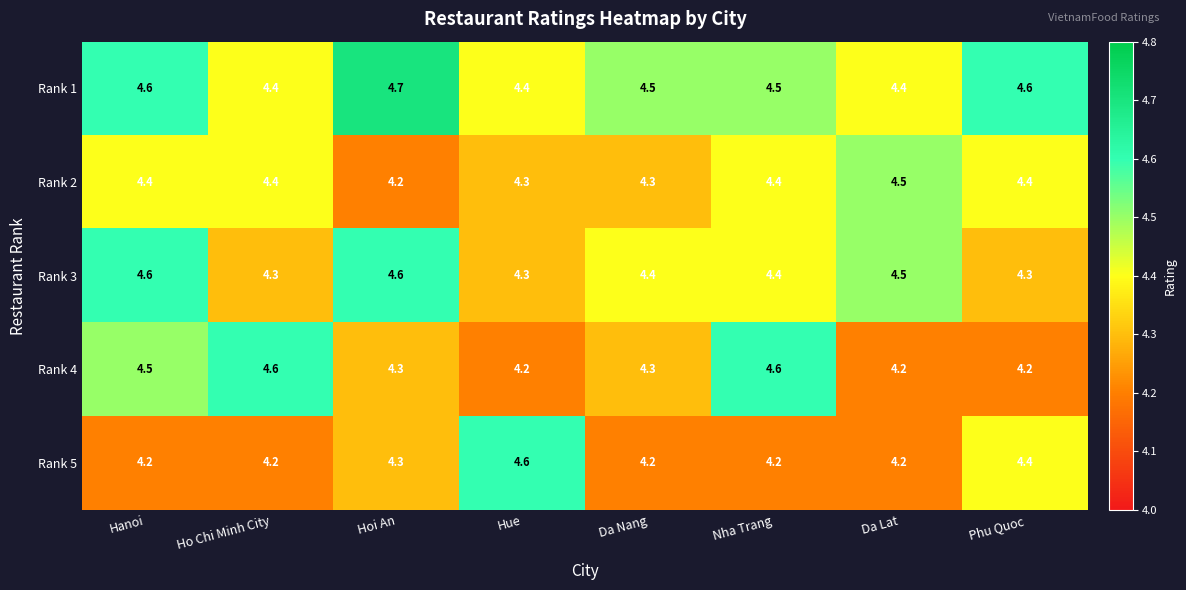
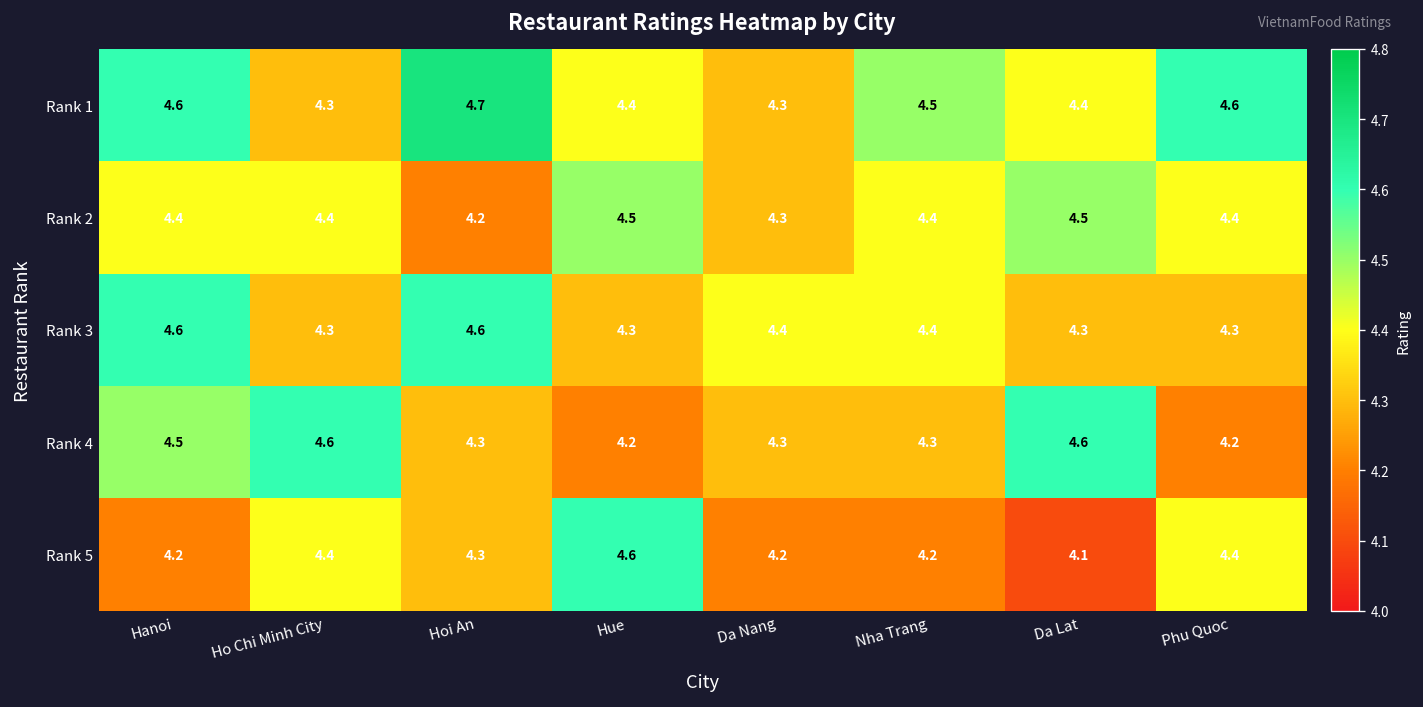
Rank 1, Ho Chi Minh City: 4.4 -> 4.3
Rank 1, Da Nang: 4.5 -> 4.3
Rank 2, Hue: 4.3 -> 4.5
Rank 3, Da Lat: 4.5 -> 4.3
Rank 4, Nha Trang: 4.6 -> 4.3
Rank 4, Da Lat: 4.2 -> 4.6
Rank 5, Ho Chi Minh City: 4.2 -> 4.4
Rank 5, Da Lat: 4.2 -> 4.1
